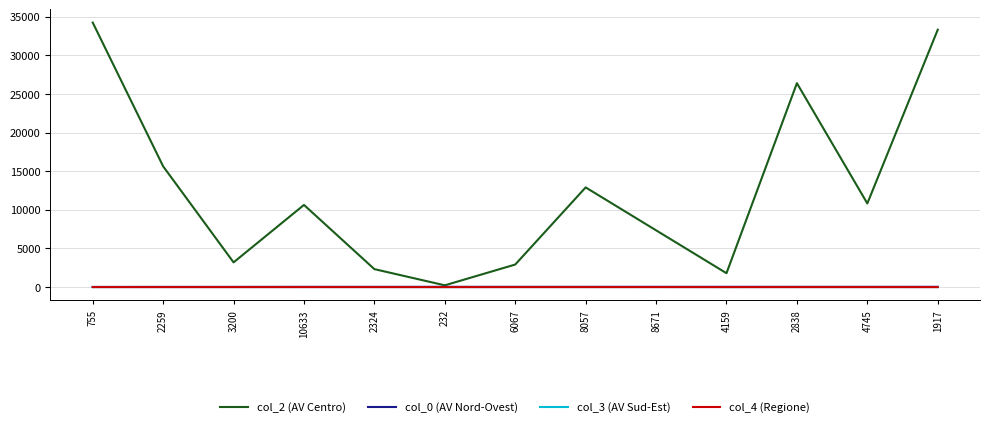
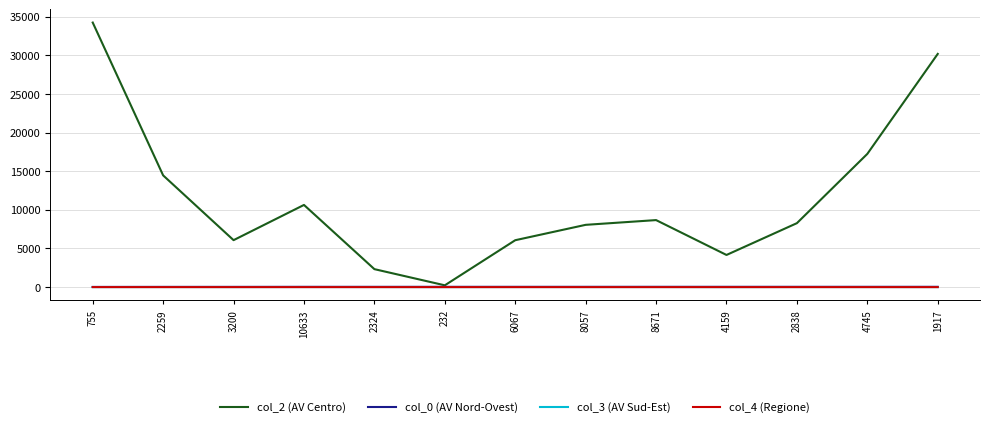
col_2 (AV Centro), 2259: 16000 -> 14000
col_2 (AV Centro), 3200: 3000 -> 6000
col_2 (AV Centro), 6067: 3000 -> 6000
col_2 (AV Centro), 8057: 13000 -> 8000
col_2 (AV Centro), 8671: 7000 -> 9000
col_2 (AV Centro), 4159: 2000 -> 4000
col_2 (AV Centro), 2838: 26000 -> 8000
col_2 (AV Centro), 4745: 11000 -> 17000
col_2 (AV Centro), 1917: 33000 -> 30000
